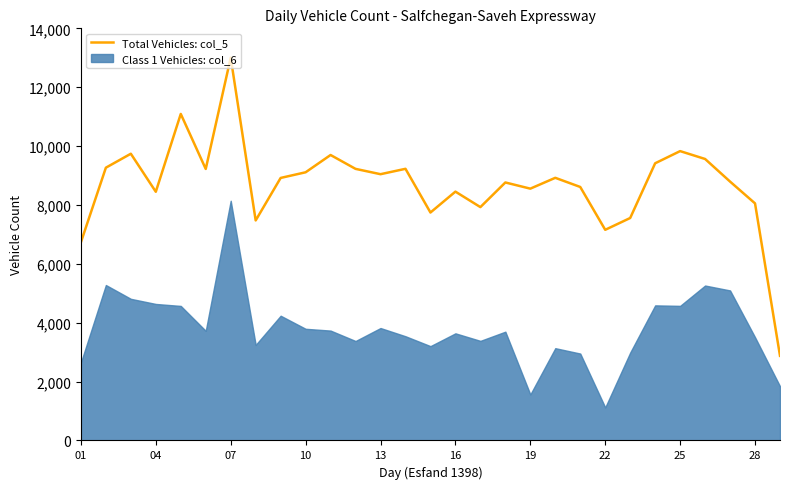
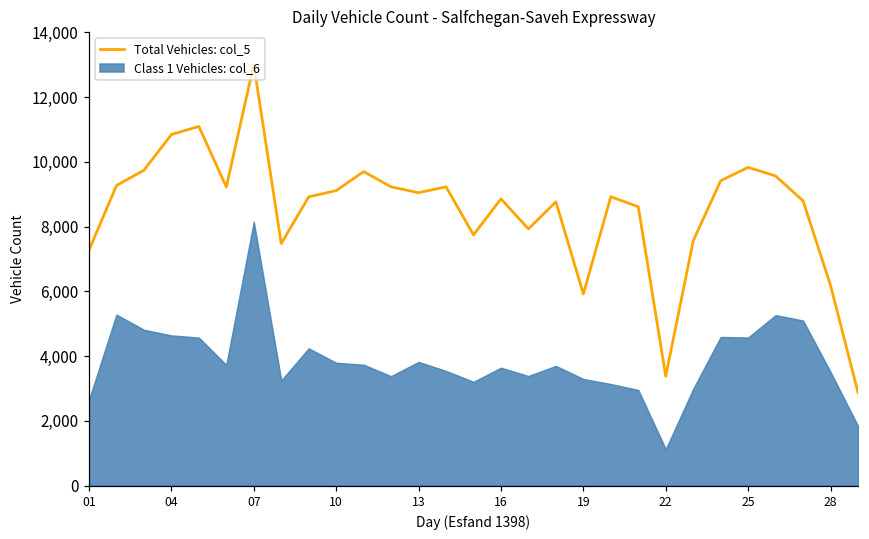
Total Vehicles: col_5, 01: 6,700 -> 7,300
Total Vehicles: col_5, 04: 8,400 -> 10,800
Total Vehicles: col_5, 16: 8,500 -> 8,900
Total Vehicles: col_5, 19: 8,600 -> 5,900
Class 1 Vehicles: col_6, 19: 1,600 -> 3,300
Total Vehicles: col_5, 22: 7,200 -> 3,400
Total Vehicles: col_5, 28: 8,100 -> 6,200
